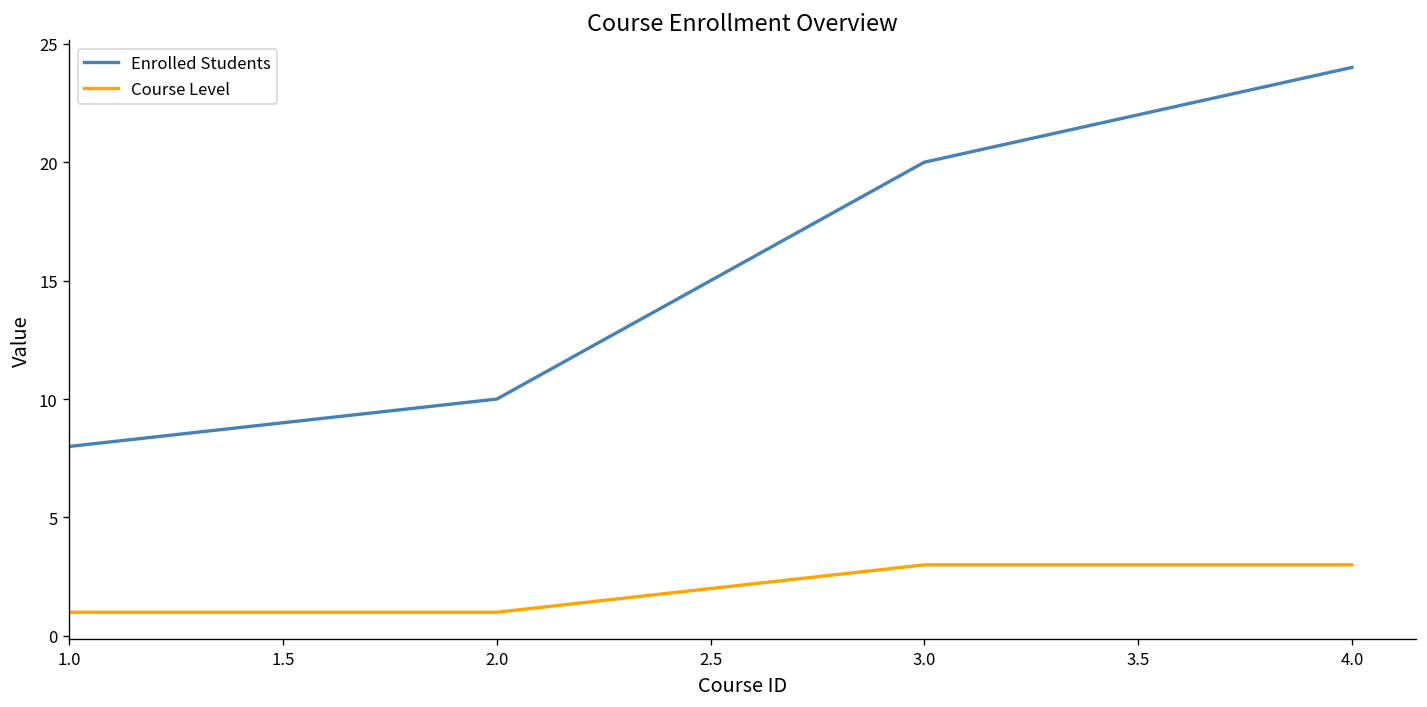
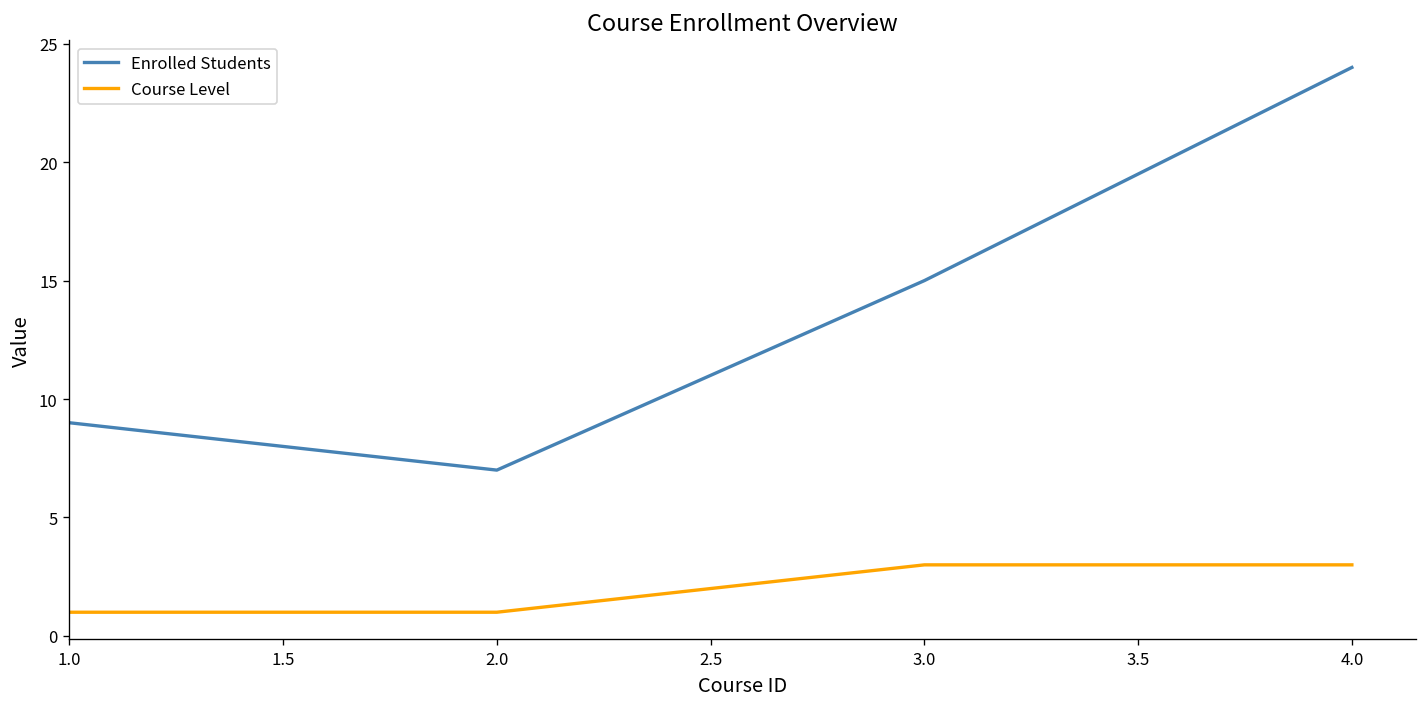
Enrolled Students, 1.0: 8 -> 9
Enrolled Students, 2.0: 10 -> 7
Enrolled Students, 3.0: 20 -> 15
